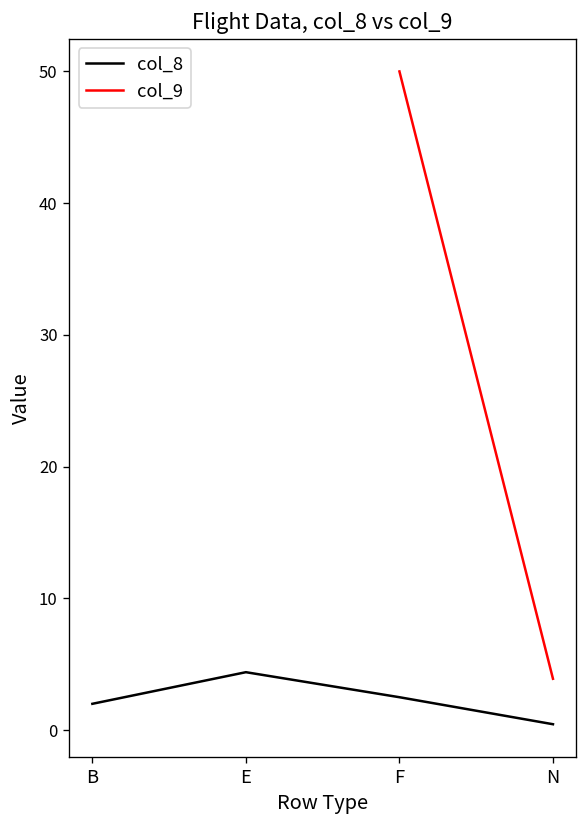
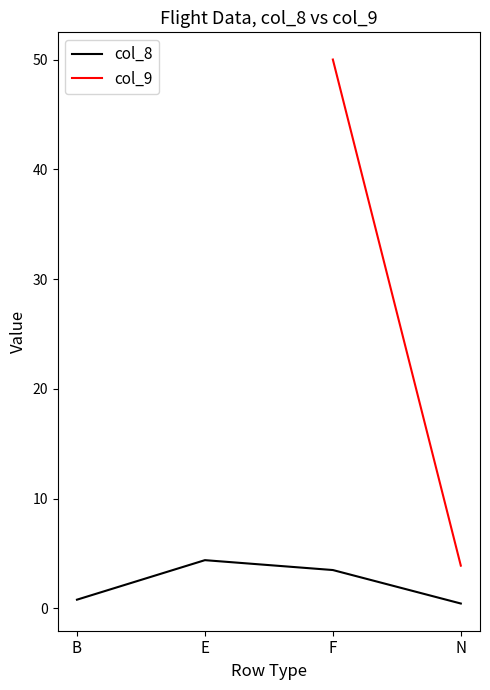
col_8, B: 2.0 -> 0.8
col_8, F: 2.5 -> 3.5
